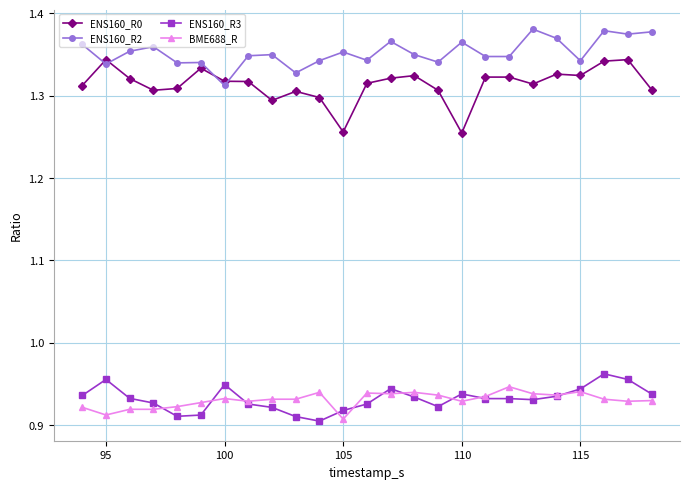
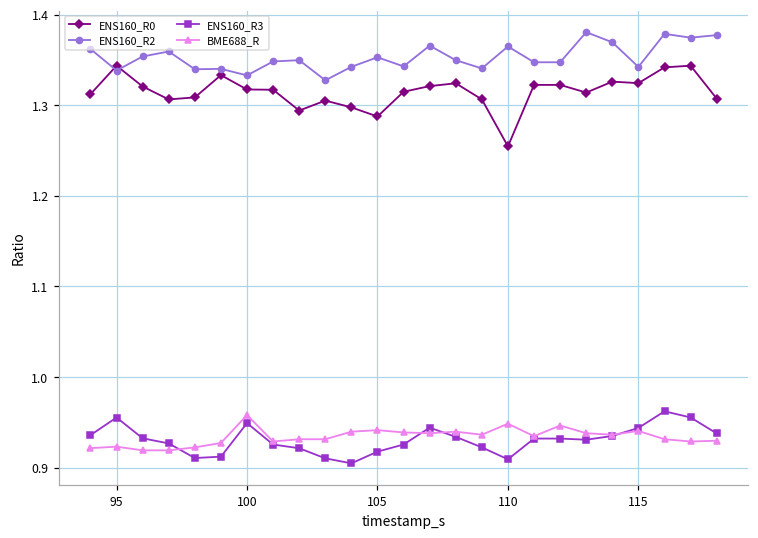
BME688_R, 95: 0.91 -> 0.92
ENS160_R2, 100: 1.31 -> 1.33
BME688_R, 100: 0.93 -> 0.96
ENS160_R0, 105: 1.26 -> 1.29
BME688_R, 105: 0.91 -> 0.94
ENS160_R3, 110: 0.94 -> 0.91
BME688_R, 110: 0.93 -> 0.95
